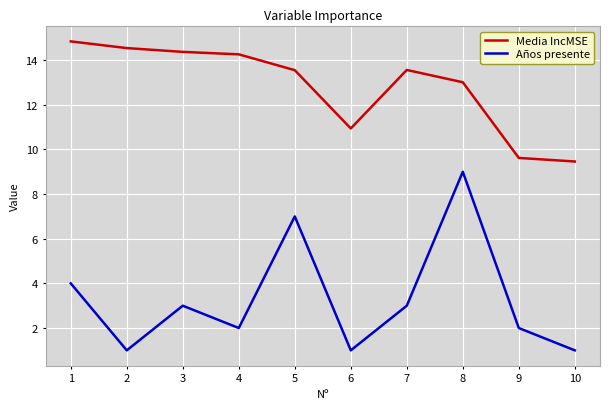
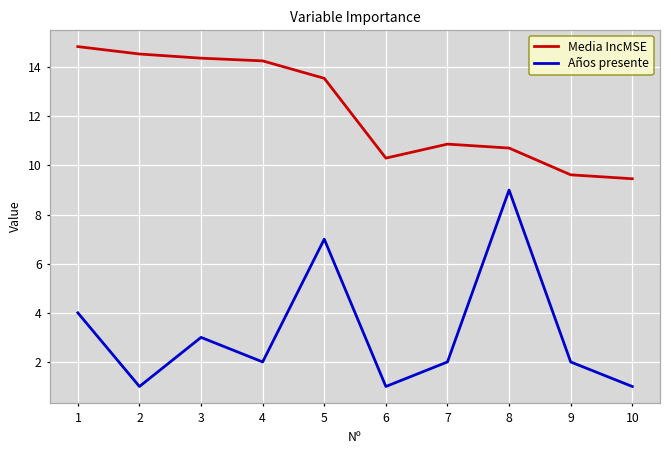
Media IncMSE, 6: 10.9 -> 10.3
Media IncMSE, 7: 13.6 -> 10.9
Años presente, 7: 3 -> 2
Media IncMSE, 8: 13.0 -> 10.7
